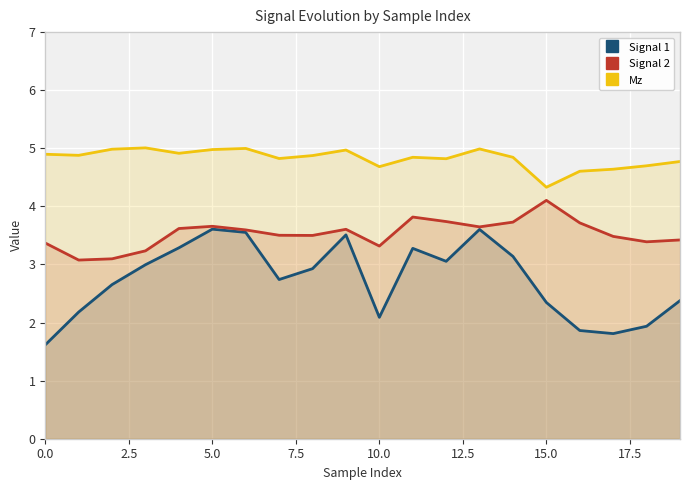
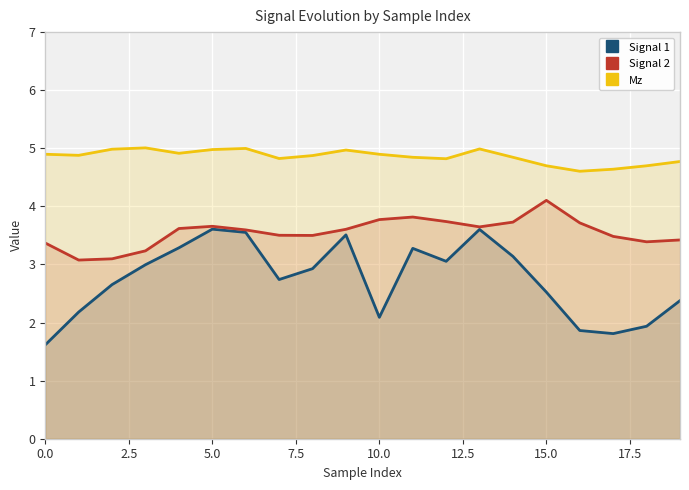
Signal 2, 10.0: 3.3 -> 3.8
Mz, 10.0: 4.7 -> 4.9
Signal 1, 15.0: 2.3 -> 2.5
Mz, 15.0: 4.3 -> 4.7
